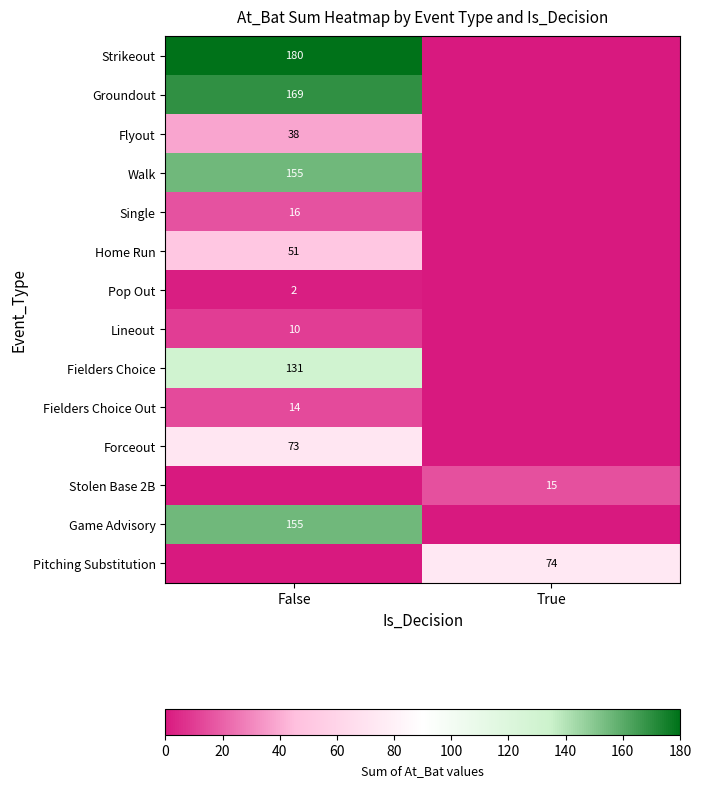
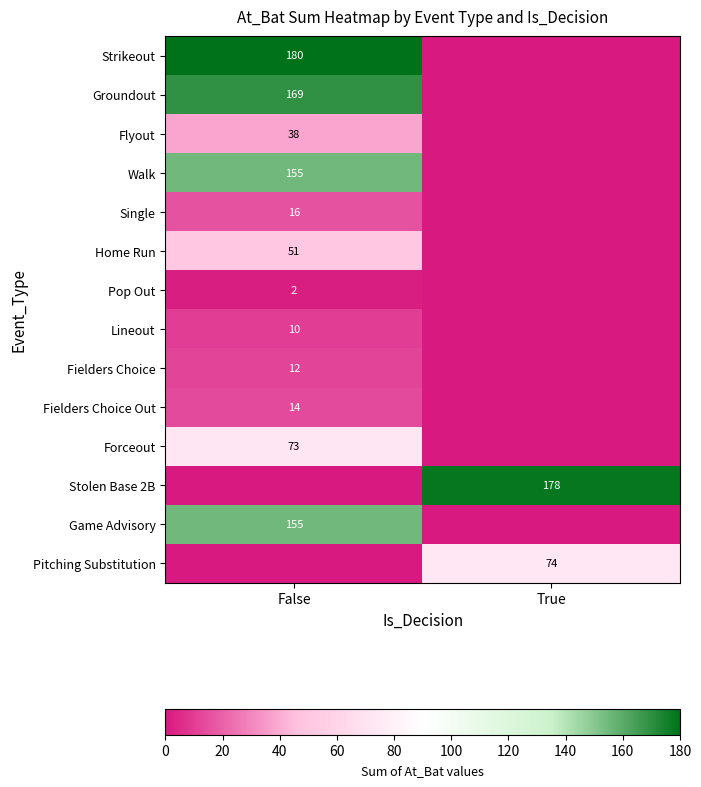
Fielders Choice, False: 131 -> 12
Stolen Base 2B, True: 15 -> 178
